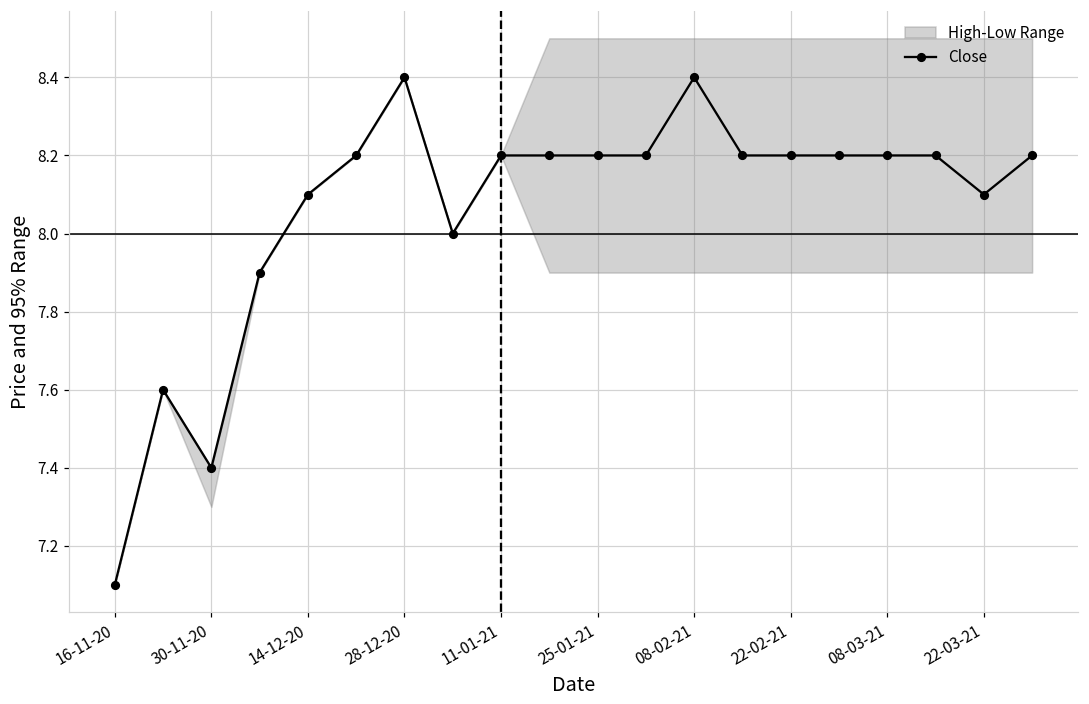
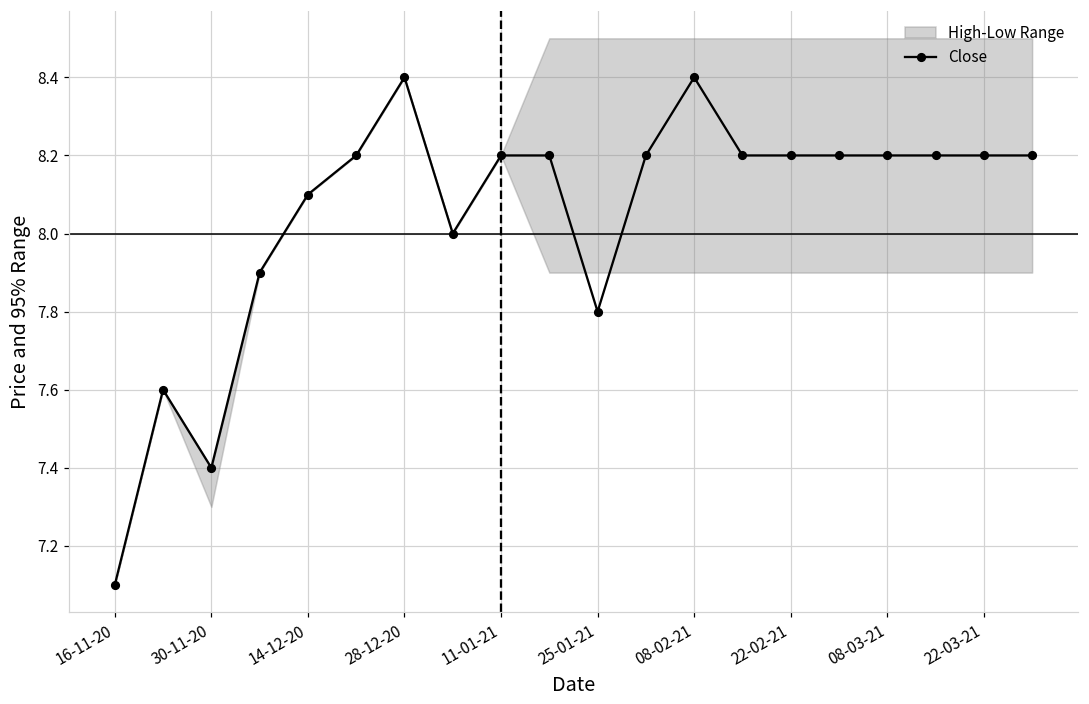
Close, 25-01-21: 8.2 -> 7.8
Close, 22-03-21: 8.1 -> 8.2
